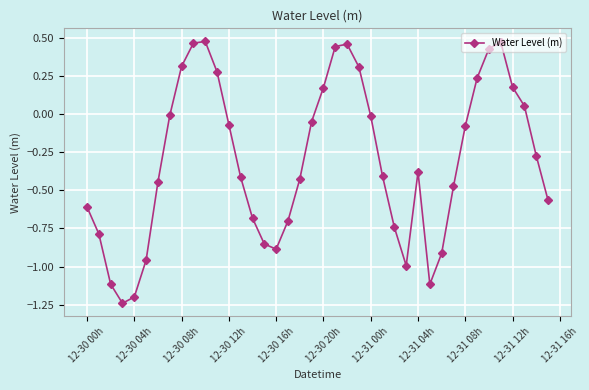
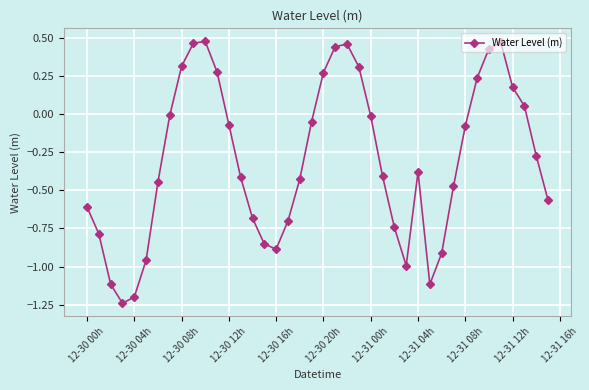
12-30 20h: 0.17 -> 0.27
